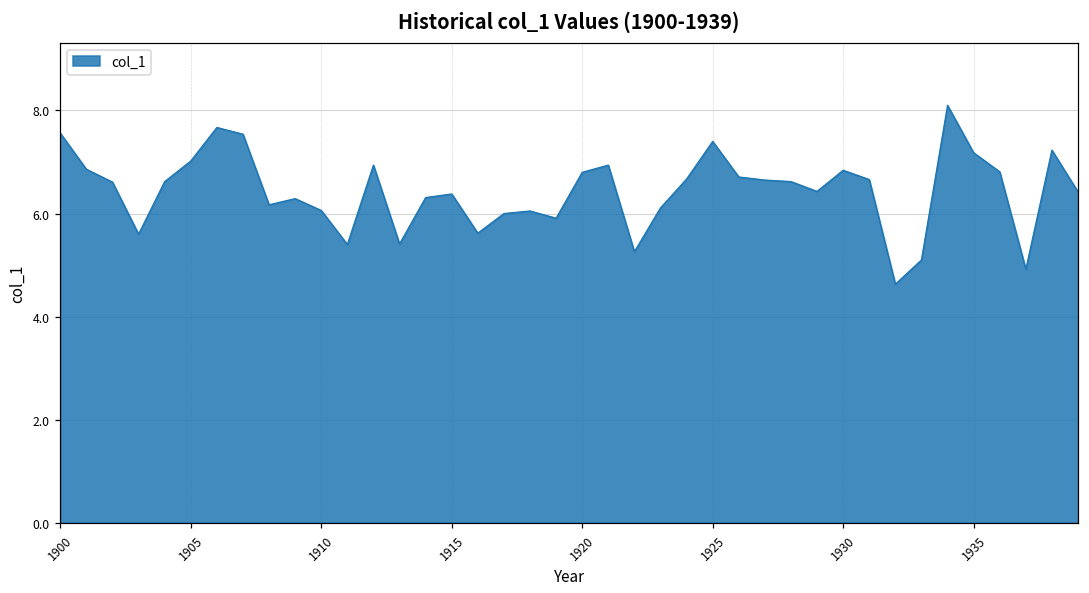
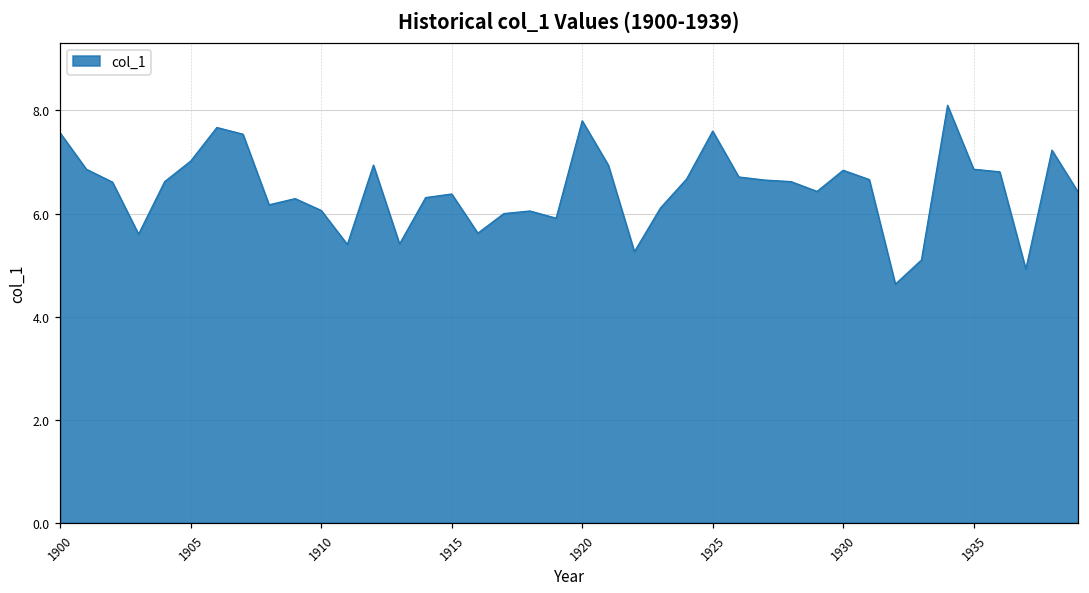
1920: 6.8 -> 7.8
1925: 7.4 -> 7.6
1935: 7.2 -> 6.9
